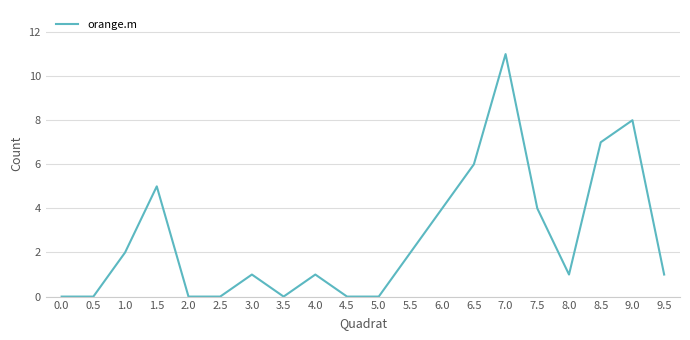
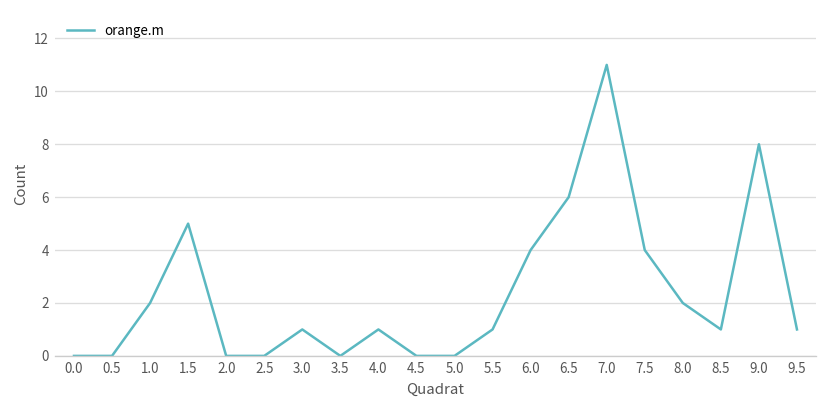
5.5: 2 -> 1
8.0: 1 -> 2
8.5: 7 -> 1
